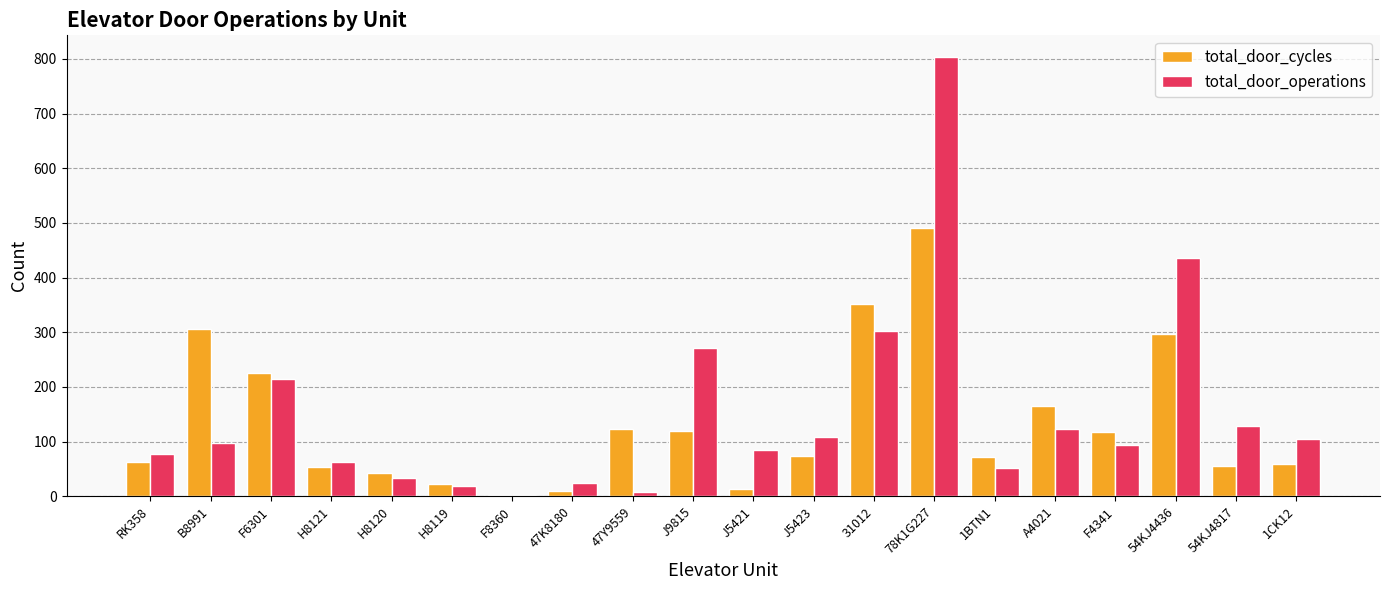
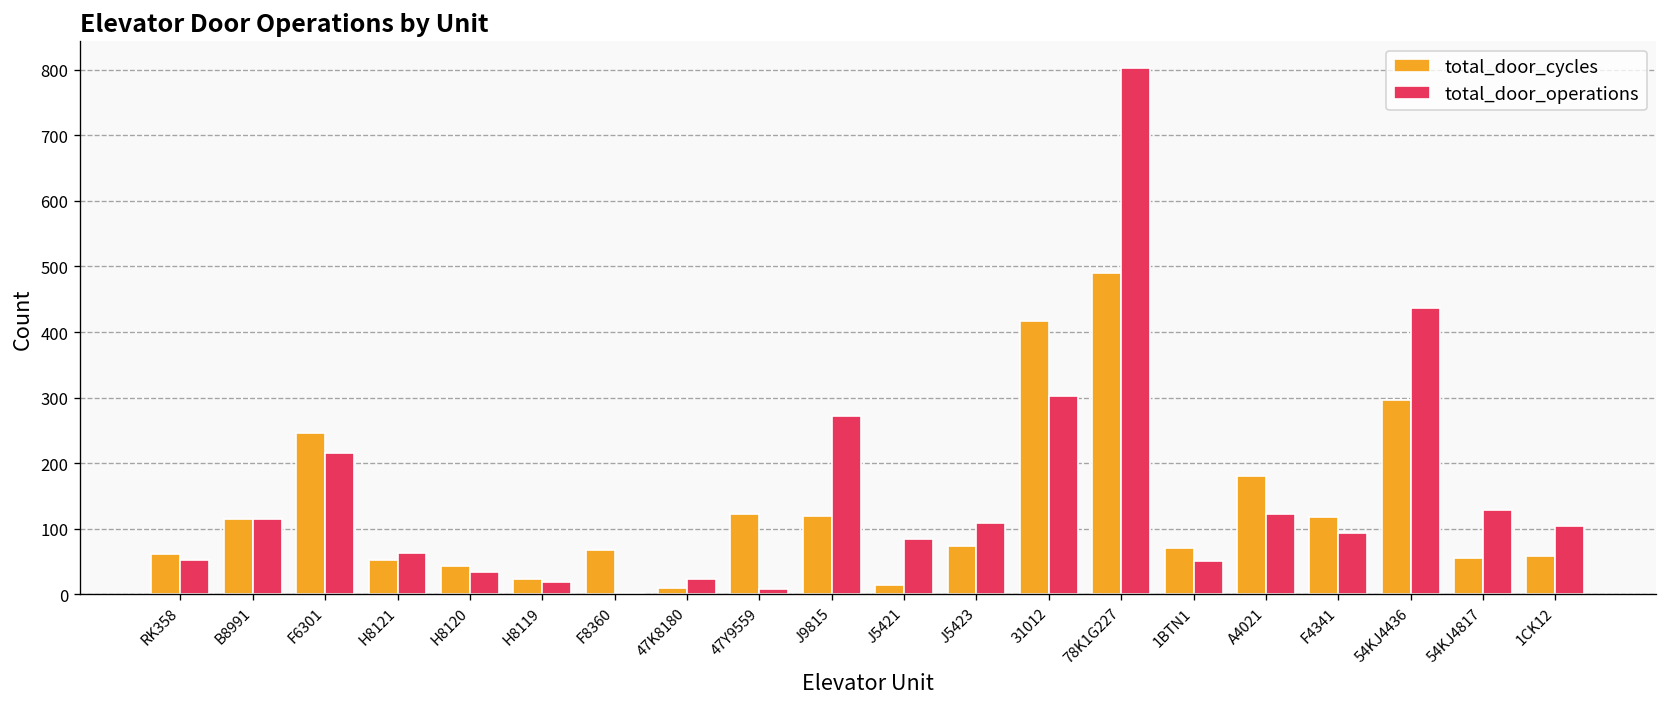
total_door_operations, RK358: 80 -> 50
total_door_cycles, B8991: 310 -> 120
total_door_operations, B8991: 100 -> 120
total_door_cycles, F6301: 230 -> 250
total_door_cycles, F8360: 0 -> 70
total_door_cycles, 31012: 350 -> 420
total_door_cycles, A4021: 170 -> 180
